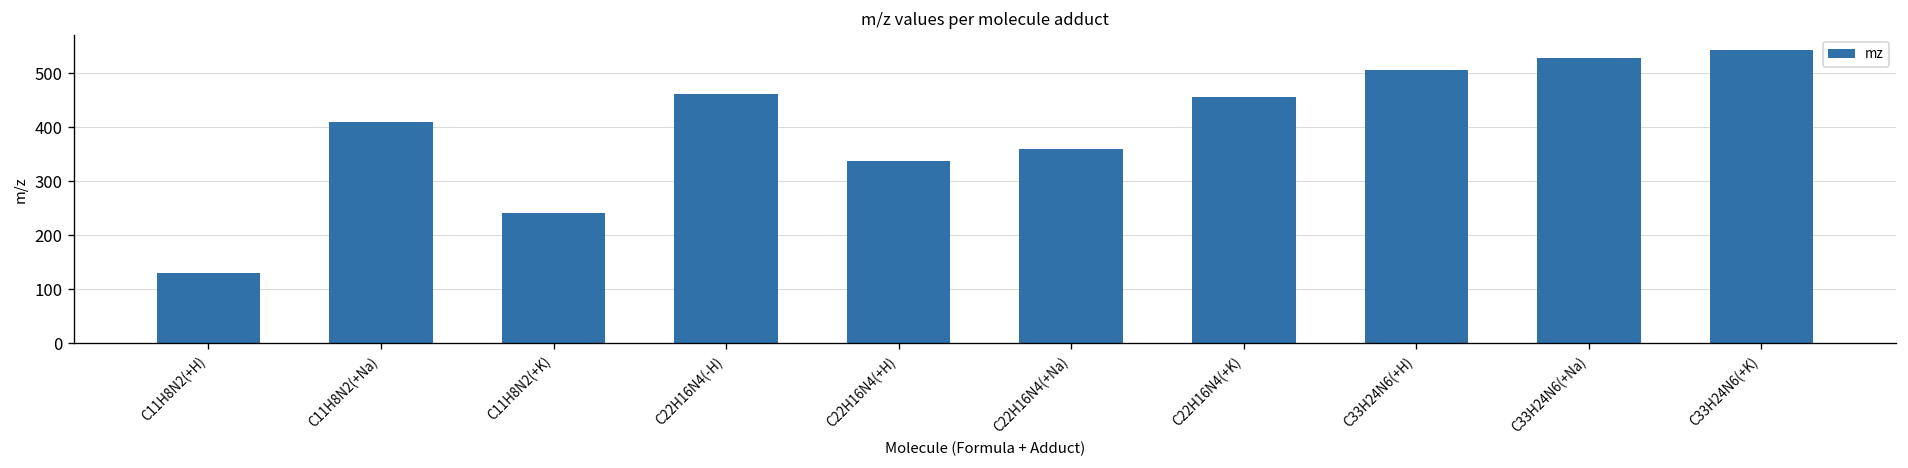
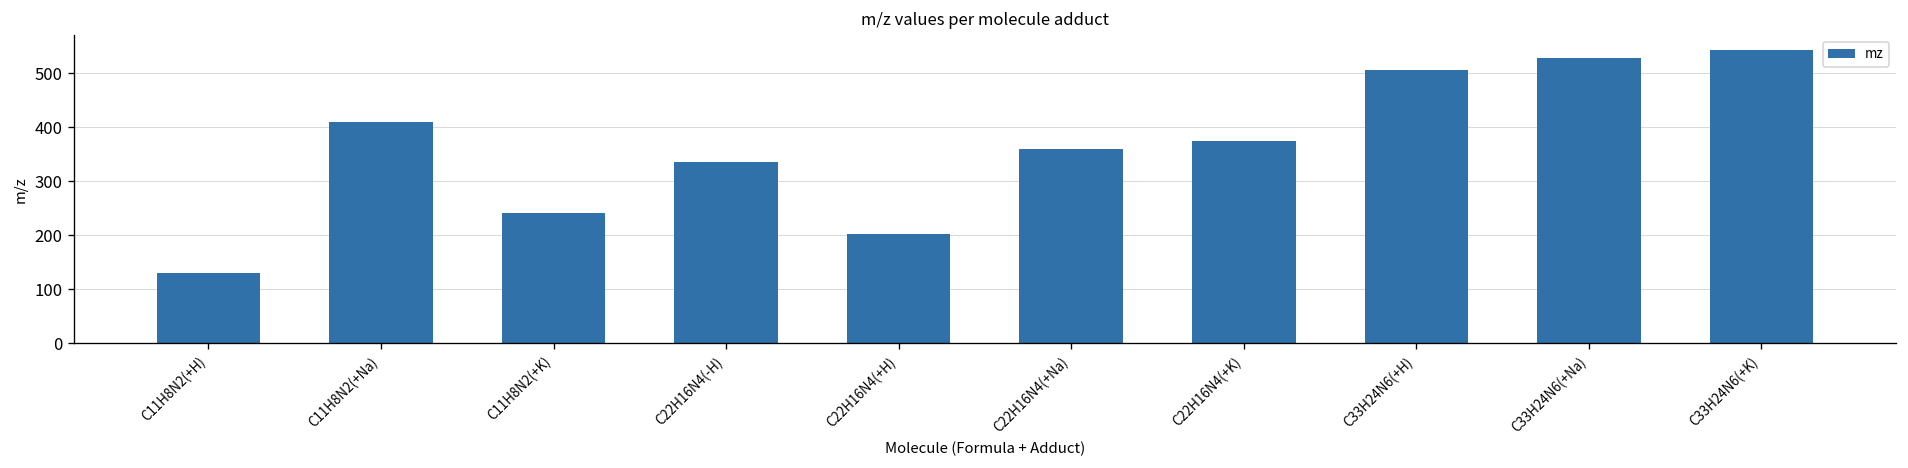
C22H16N4(-H): 460 -> 340
C22H16N4(+H): 340 -> 200
C22H16N4(+K): 460 -> 380
